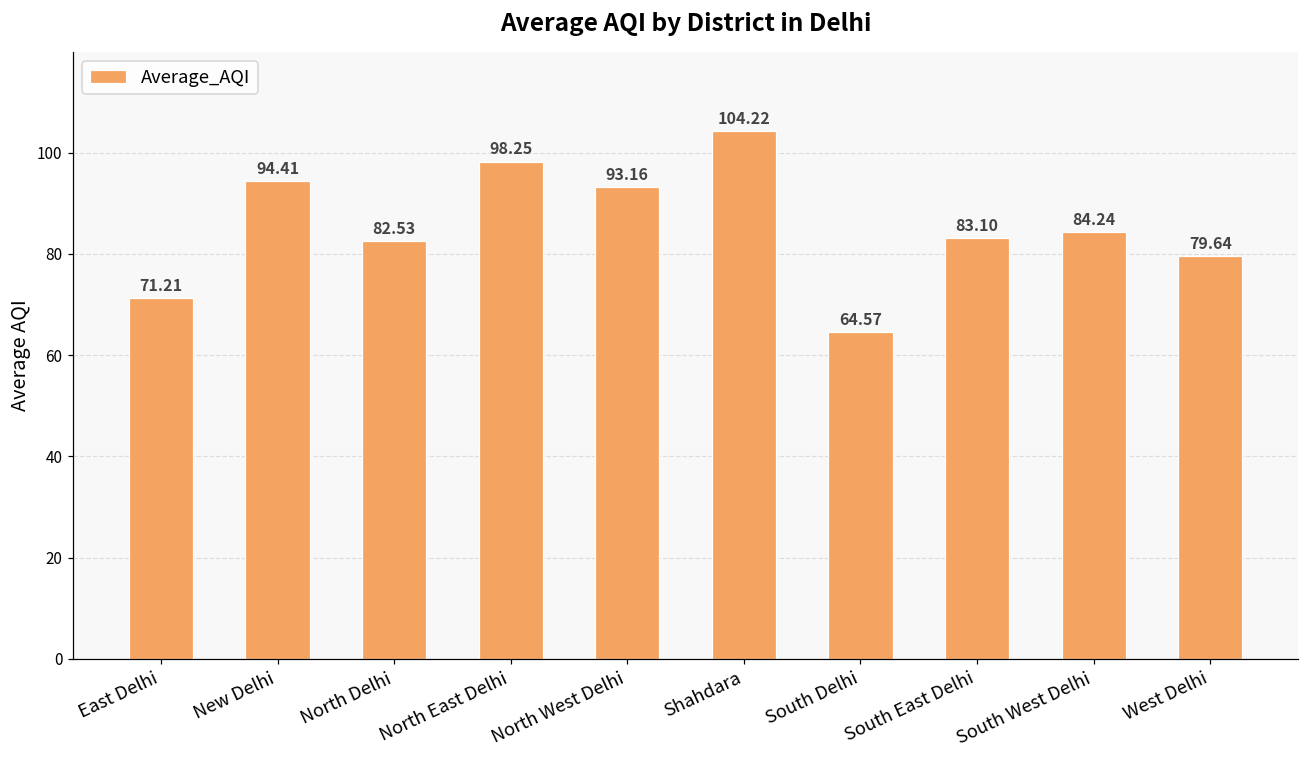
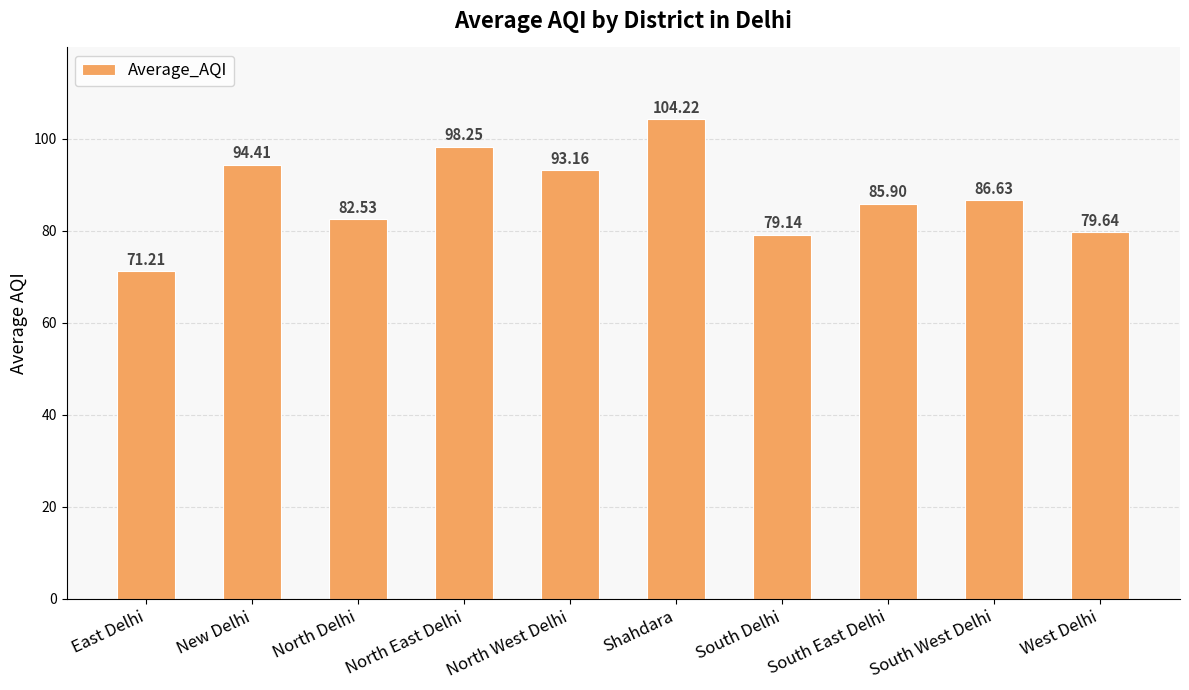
South Delhi: 64.57 -> 79.14
South East Delhi: 83.10 -> 85.90
South West Delhi: 84.24 -> 86.63
